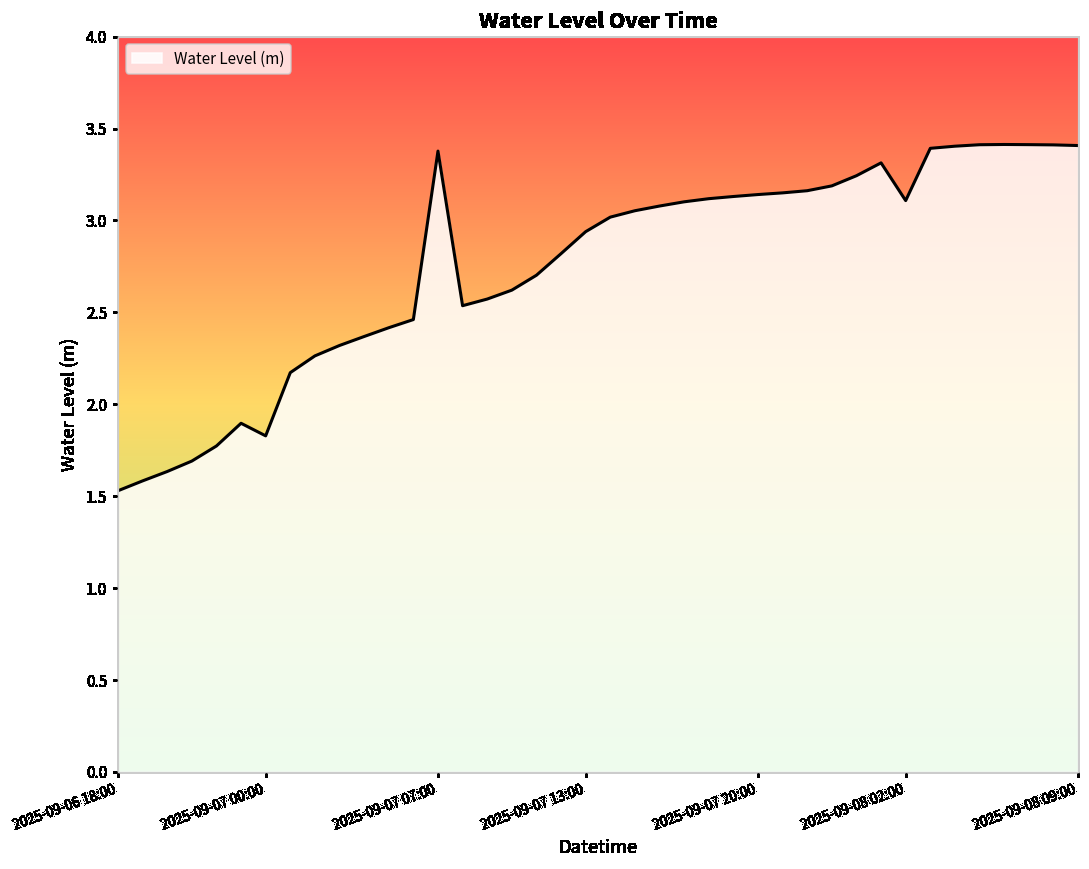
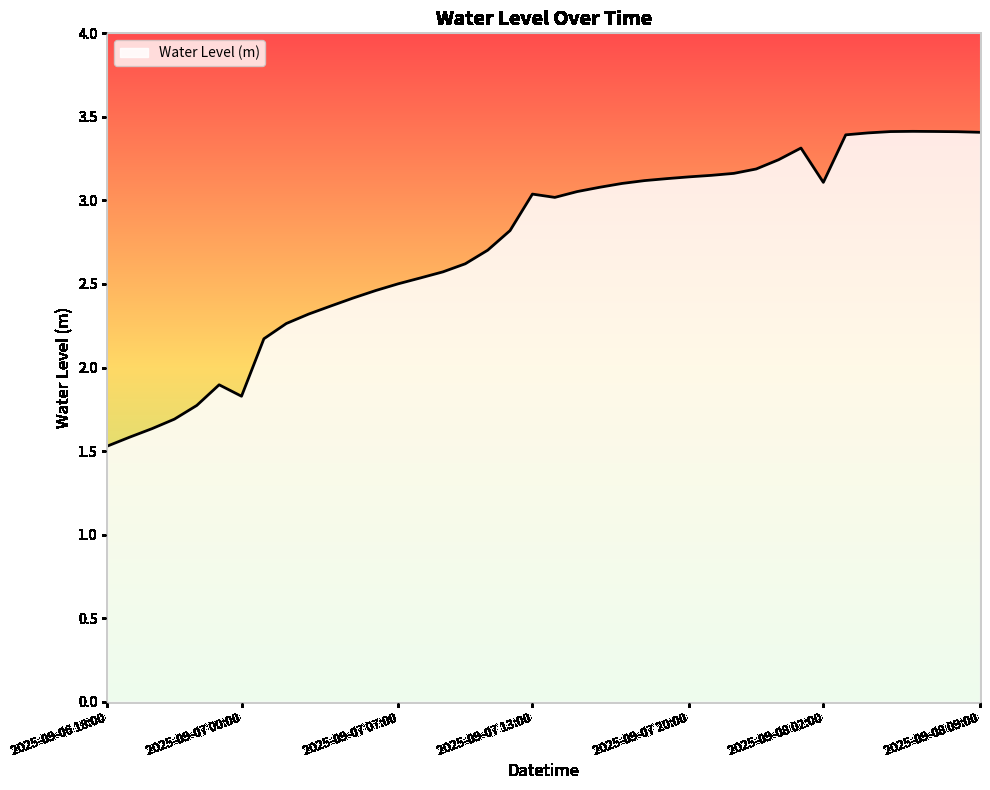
2025-09-07 07:00: 3.38 -> 2.50
2025-09-07 13:00: 2.94 -> 3.04
